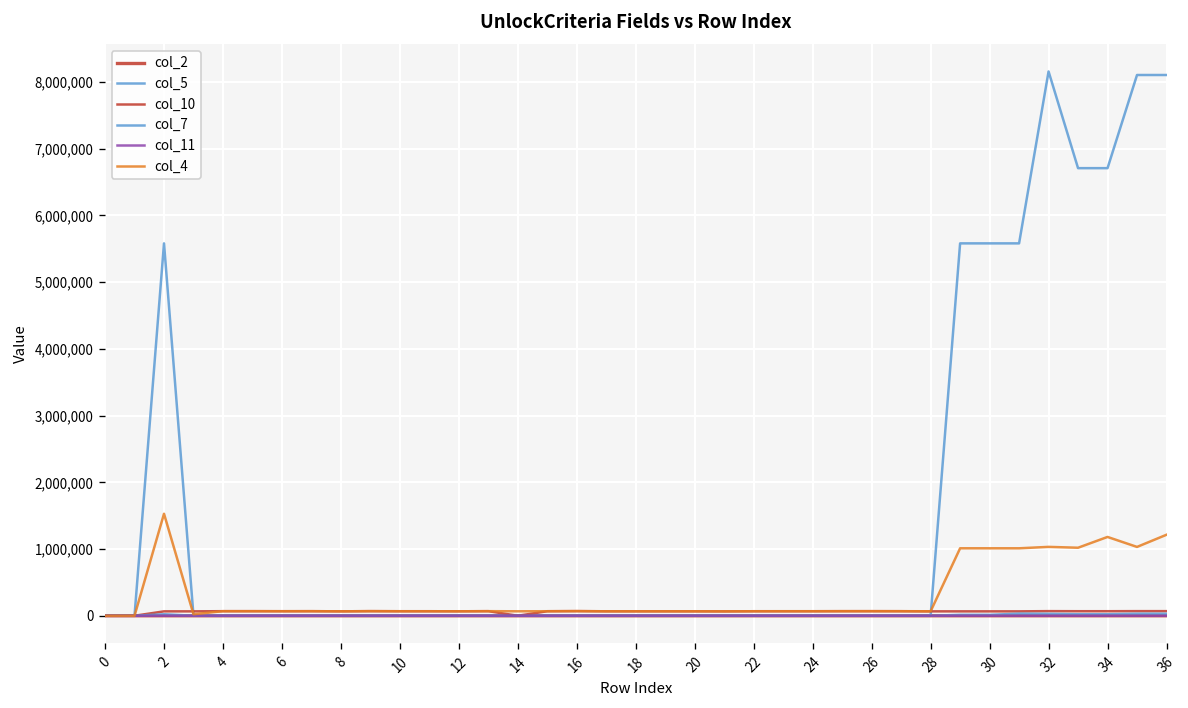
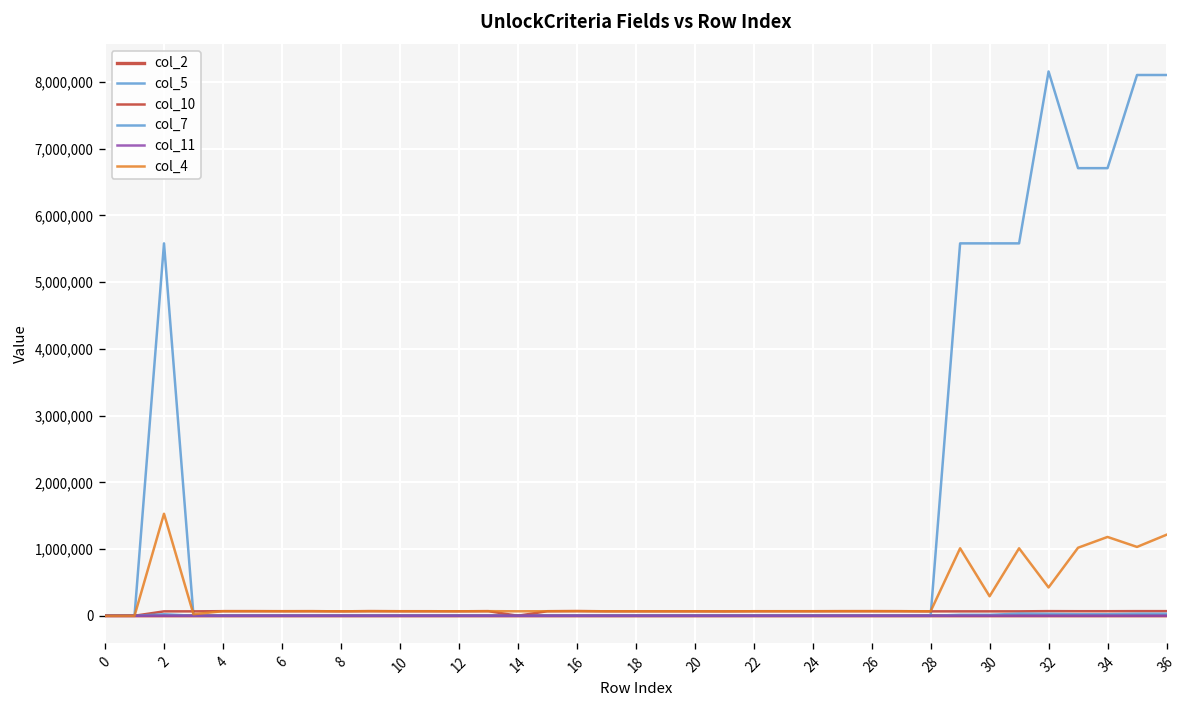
col_4, 30: 1,000,000 -> 300,000
col_4, 32: 1,000,000 -> 400,000
